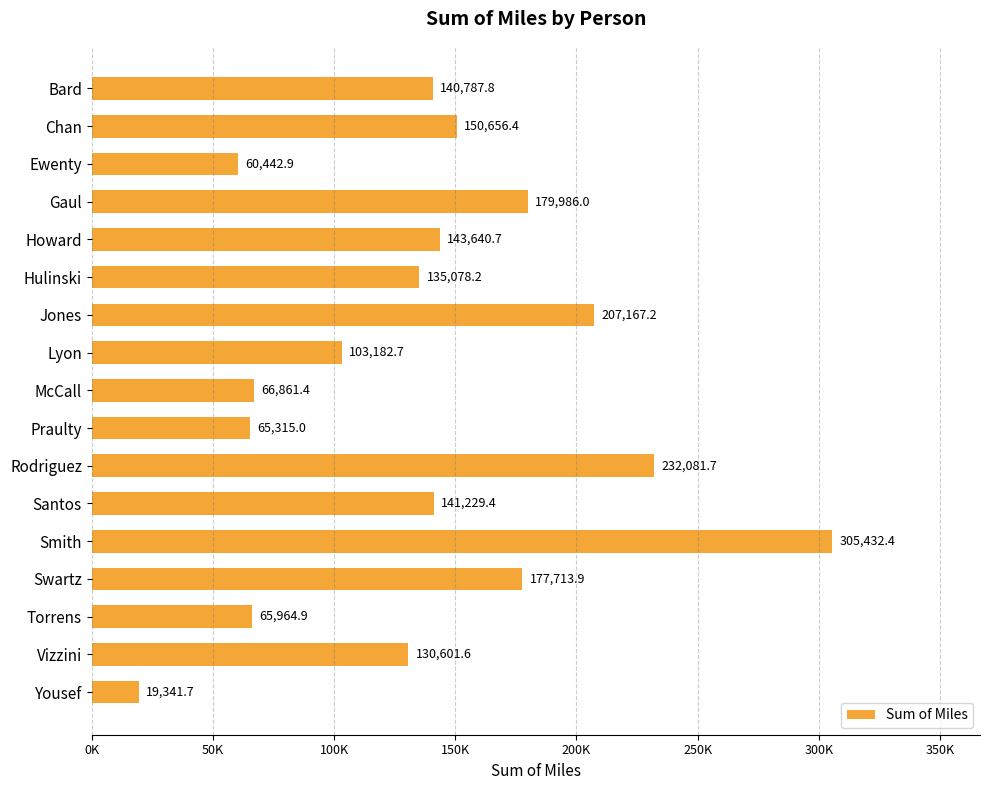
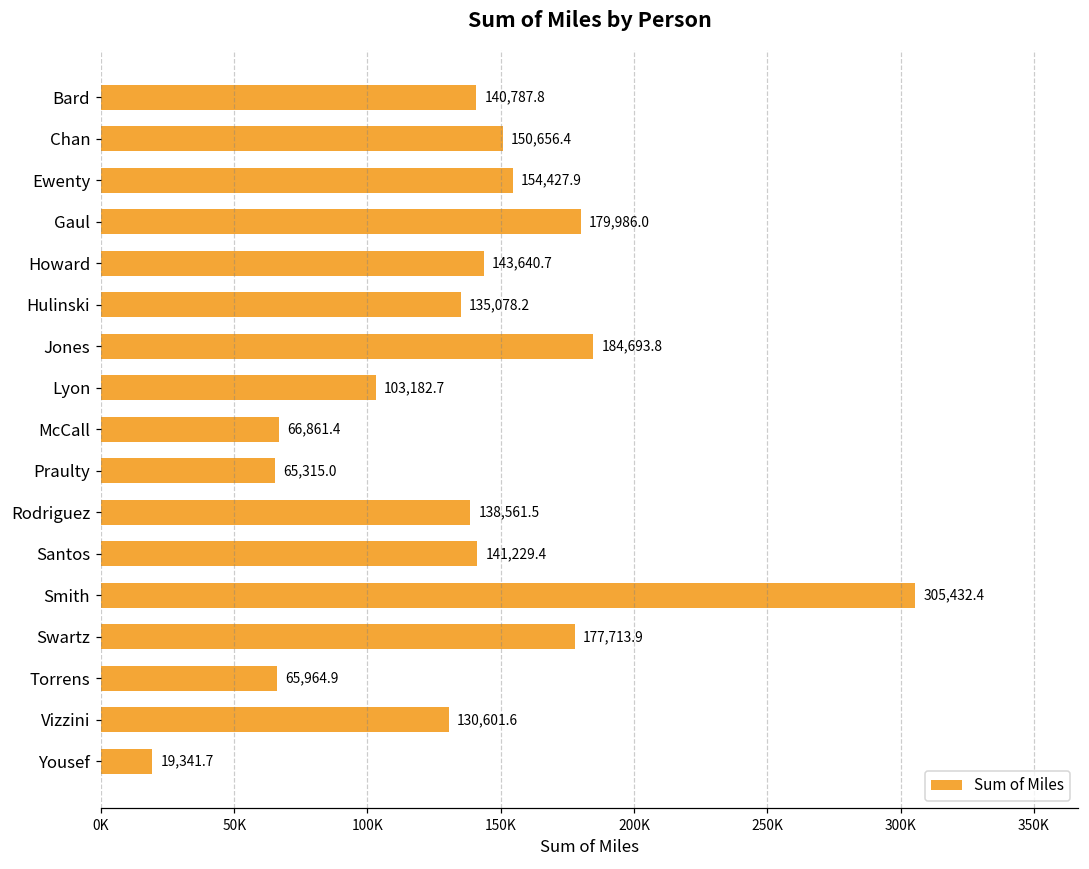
Ewenty: 60,442.9 -> 154,427.9
Jones: 207,167.2 -> 184,693.8
Rodriguez: 232,081.7 -> 138,561.5
